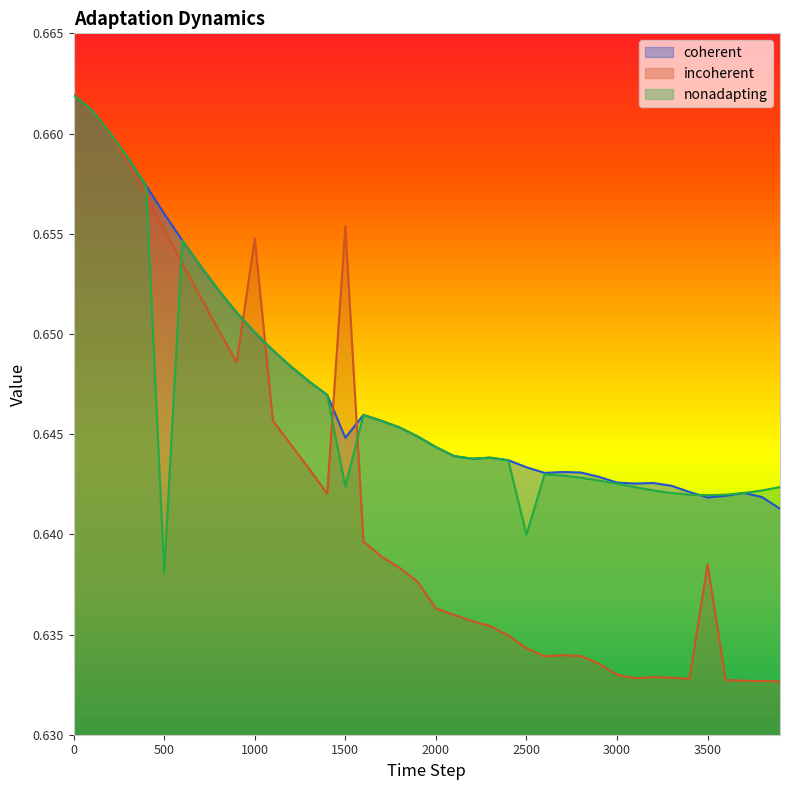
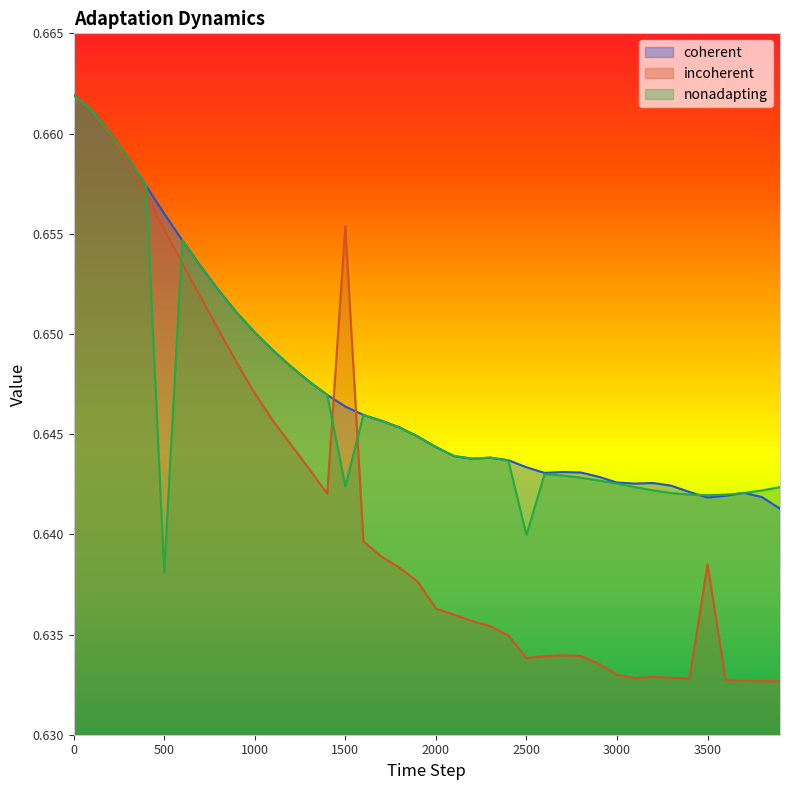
incoherent, 1000: 0.6548 -> 0.6470
coherent, 1500: 0.6448 -> 0.6464
incoherent, 2500: 0.6343 -> 0.6338
